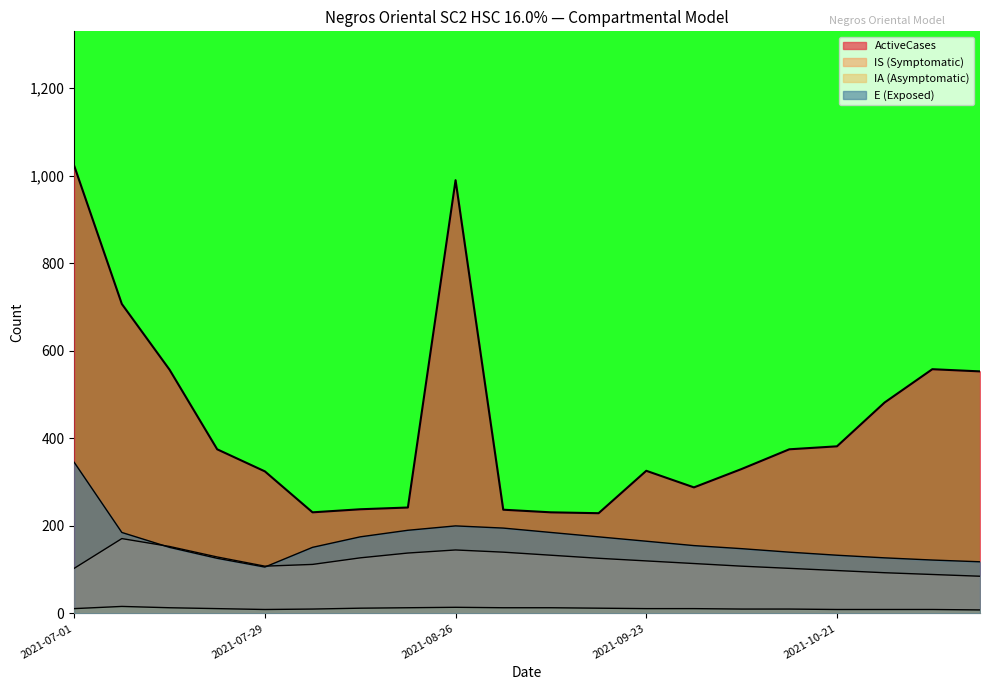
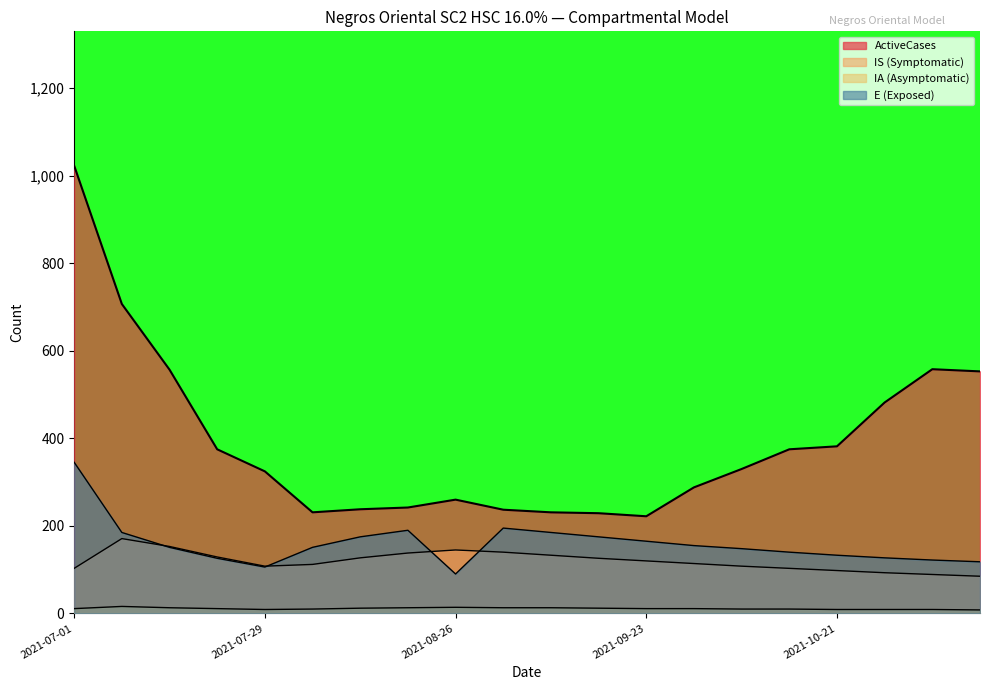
ActiveCases, 2021-08-26: 990 -> 260
E (Exposed), 2021-08-26: 200 -> 90
ActiveCases, 2021-09-23: 330 -> 220
